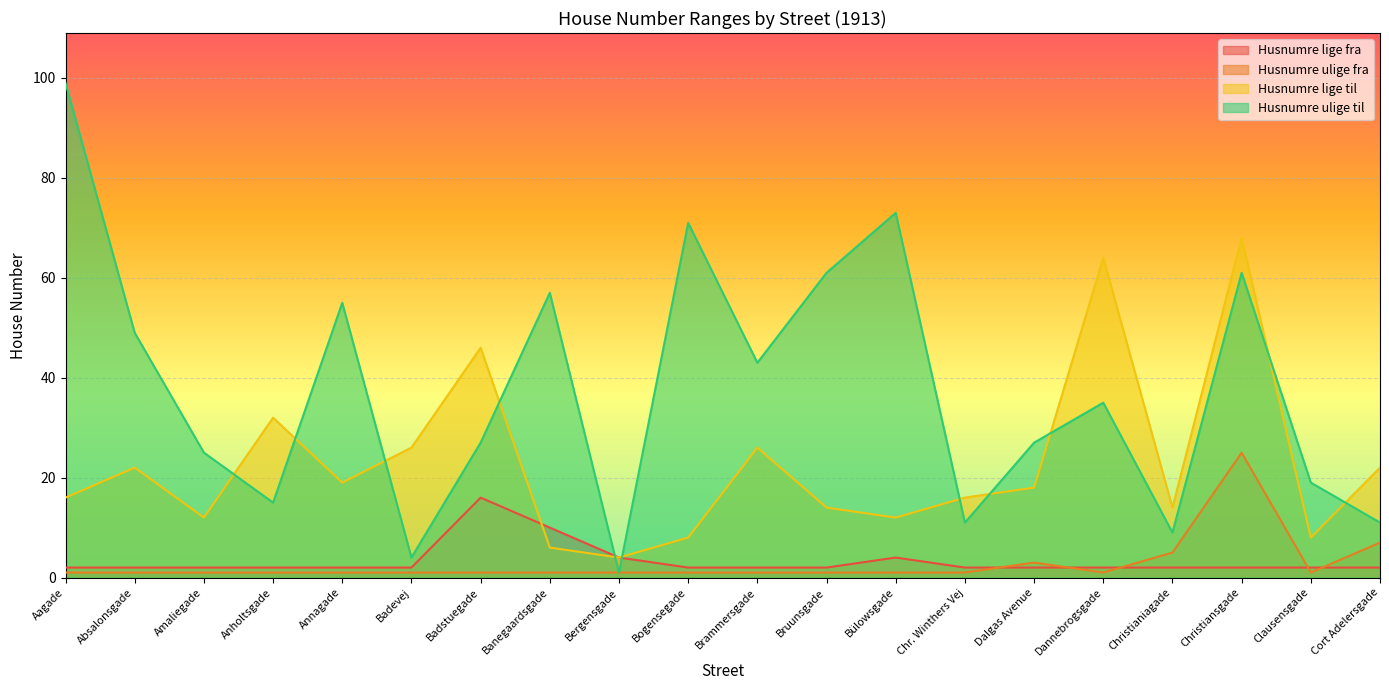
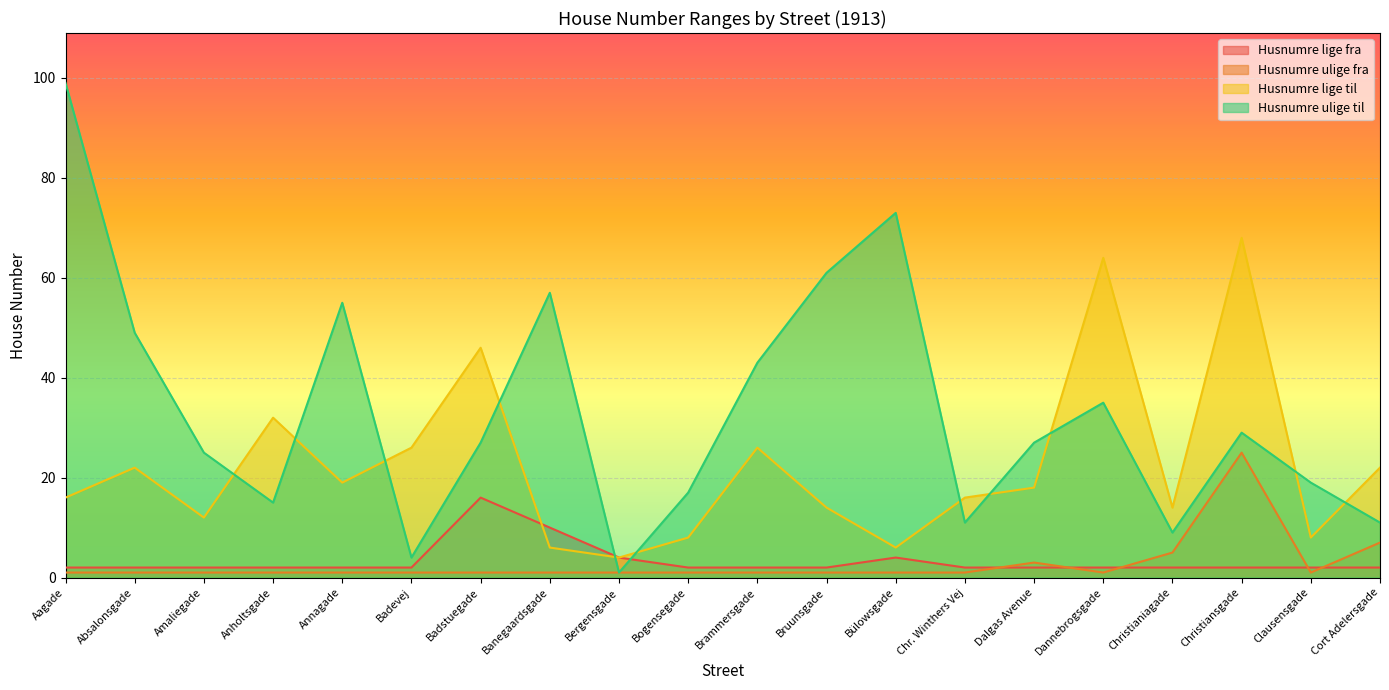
Husnumre ulige til, Bogensegade: 71 -> 17
Husnumre lige til, Bülowsgade: 12 -> 6
Husnumre ulige til, Christiansgade: 61 -> 29
